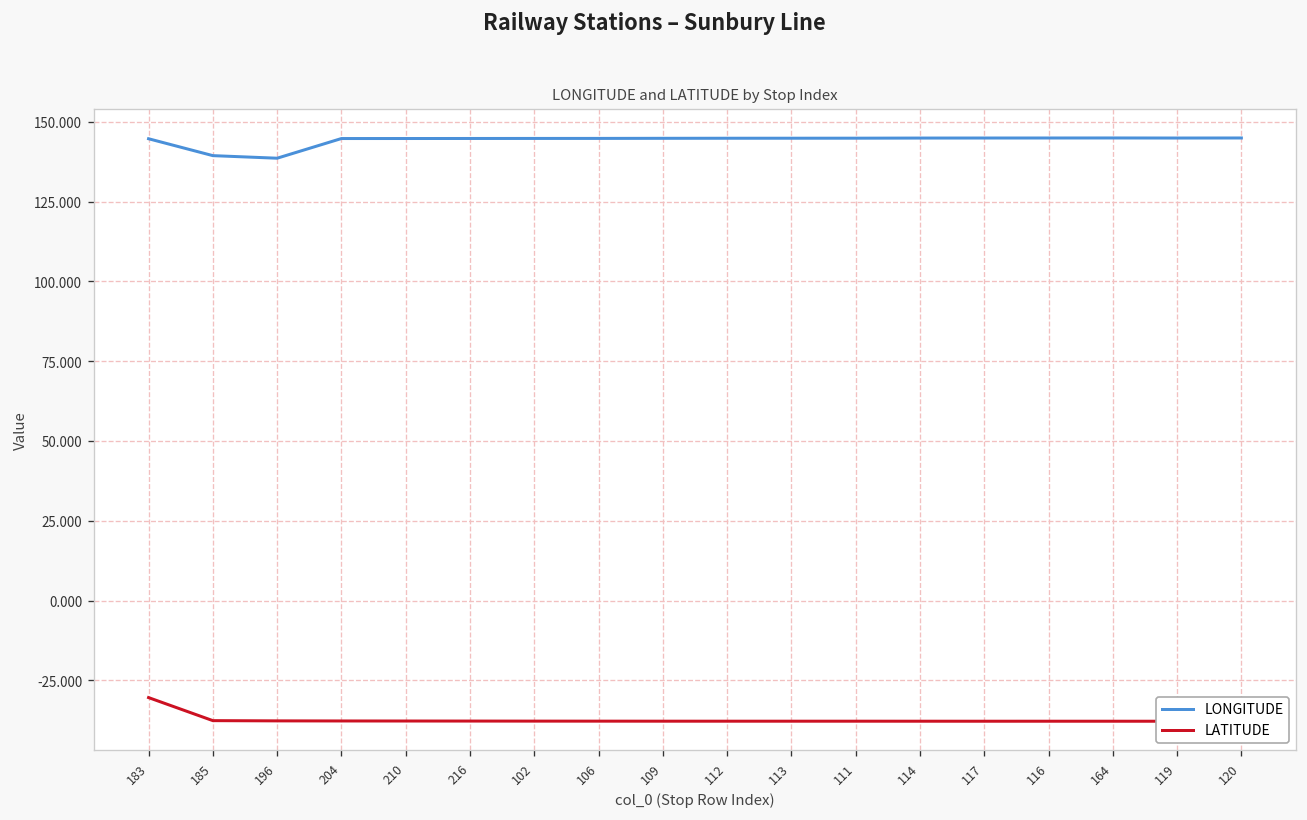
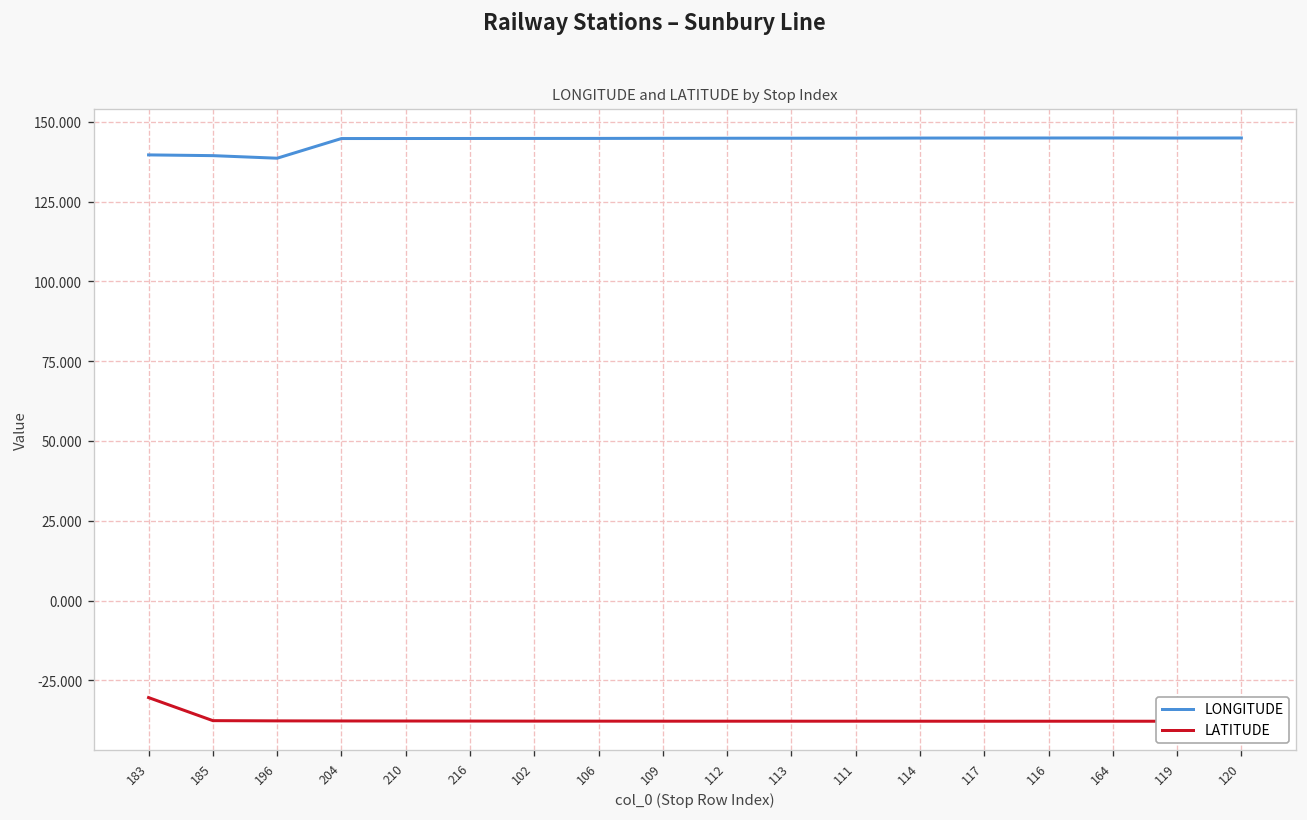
LONGITUDE, 183: 145 -> 140
